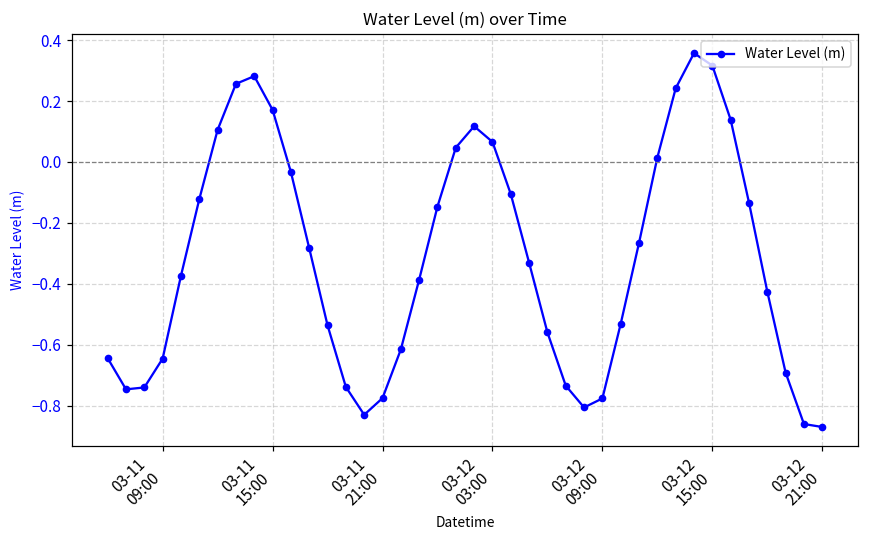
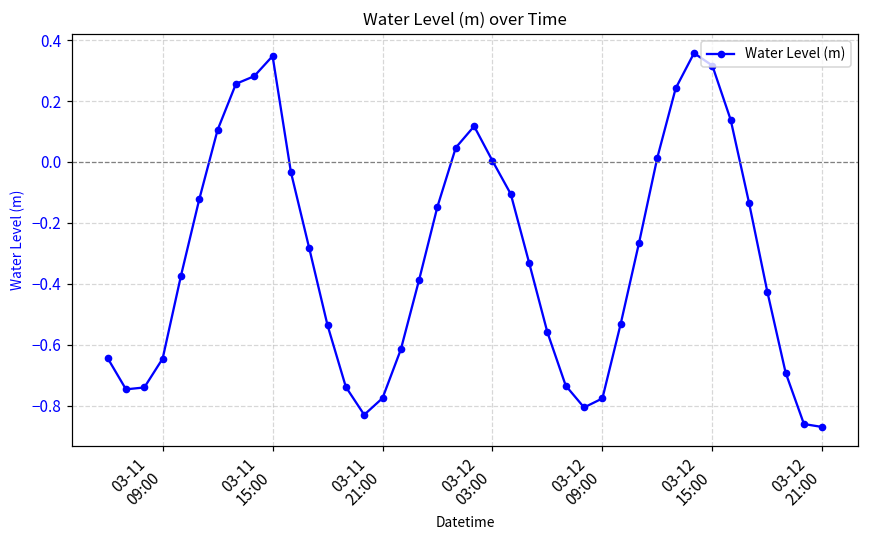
03-11 15:00: 0.17 -> 0.35
03-12 03:00: 0.07 -> 0.00
